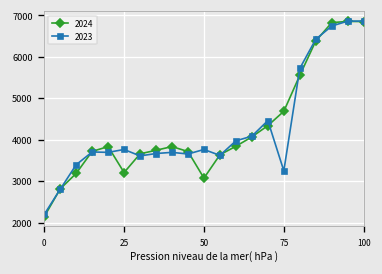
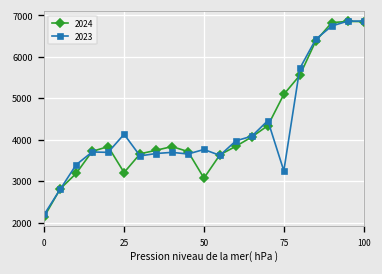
2023, 25: 3800 -> 4100
2024, 75: 4700 -> 5100
